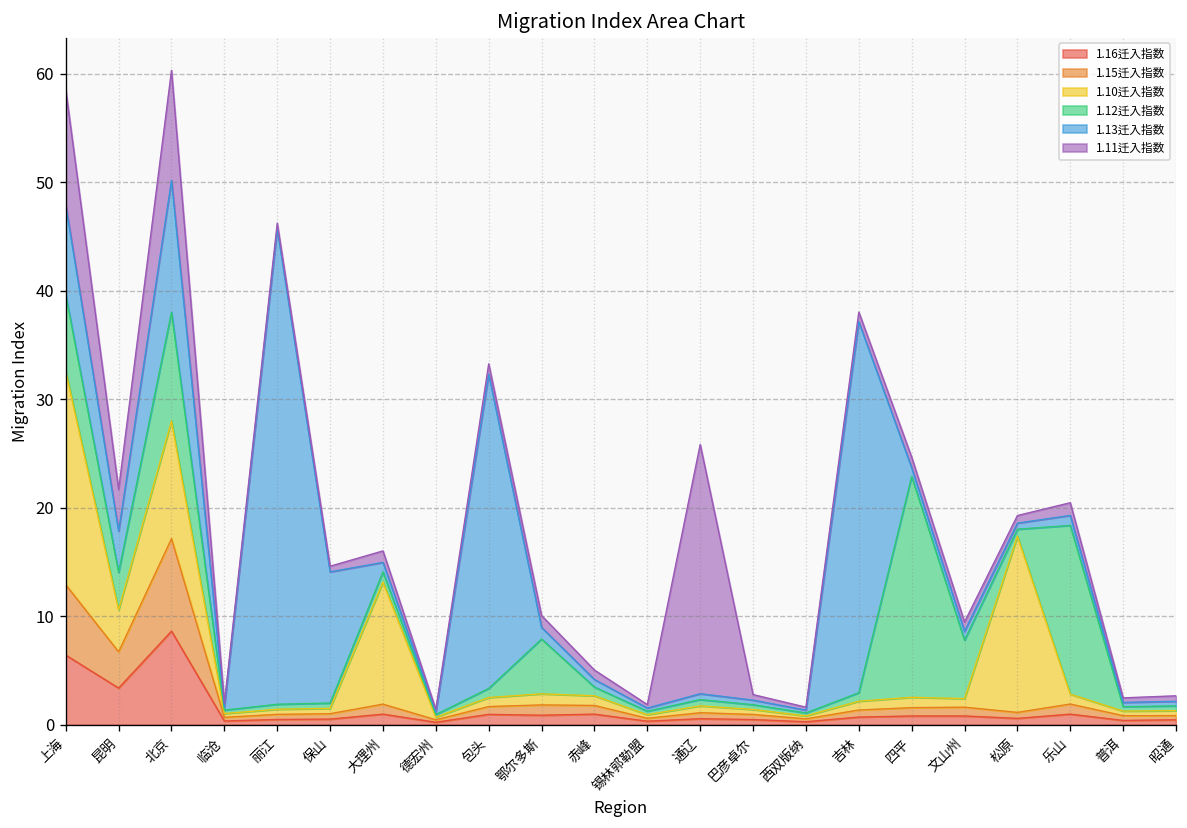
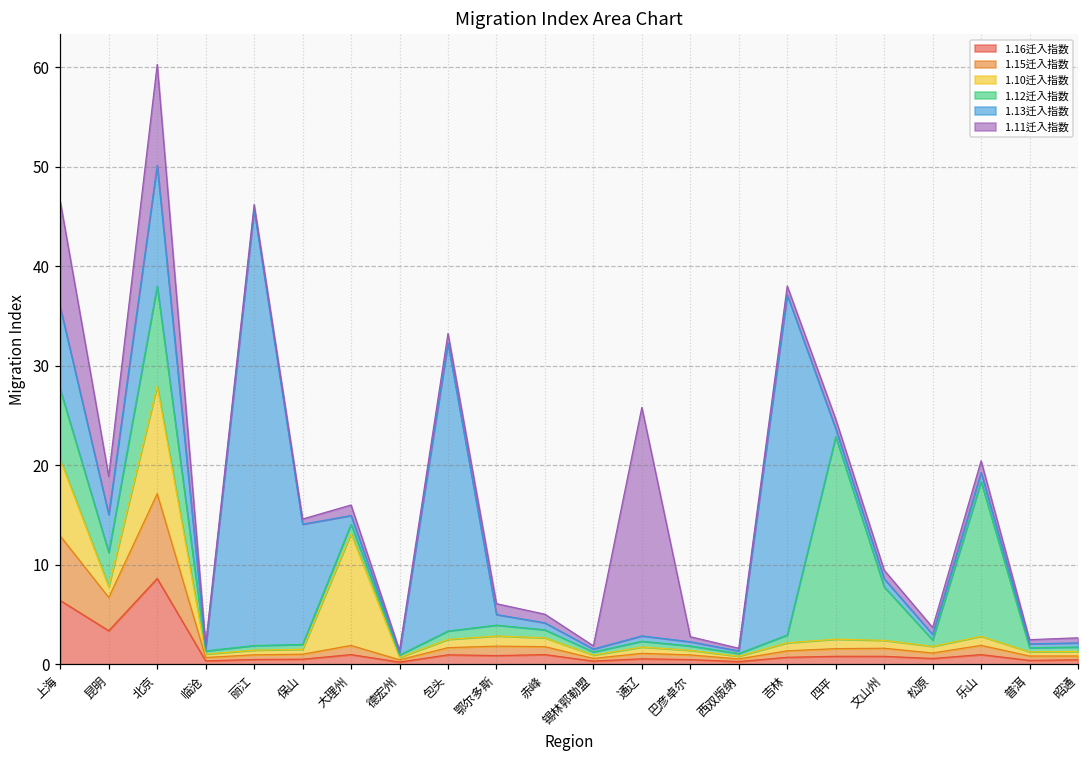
1.10迁入指数, 上海: 20 -> 8
1.10迁入指数, 昆明: 4 -> 1
1.12迁入指数, 鄂尔多斯: 5 -> 1
1.10迁入指数, 松原: 16 -> 1
